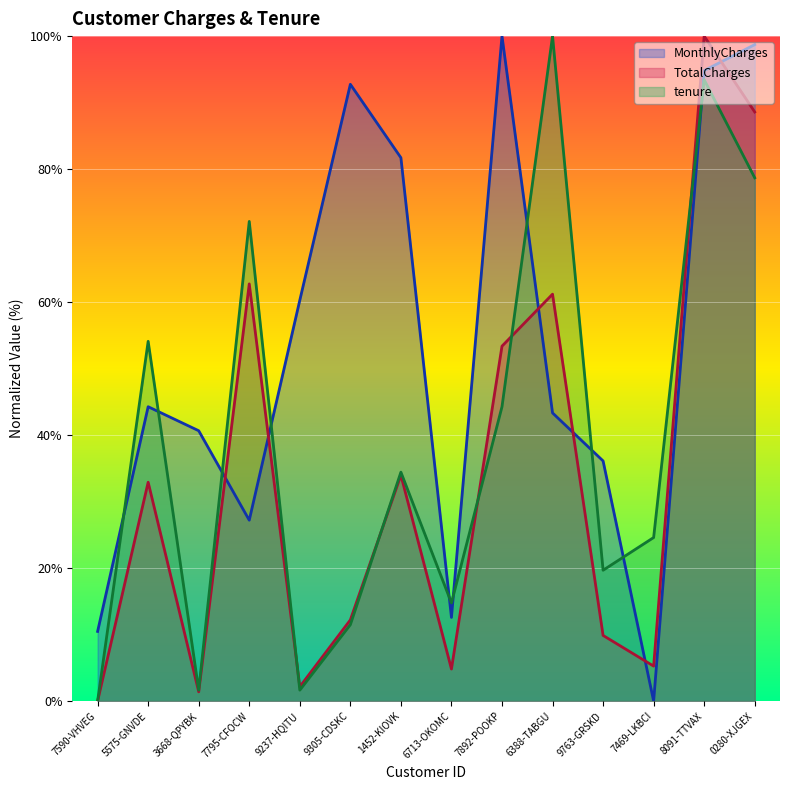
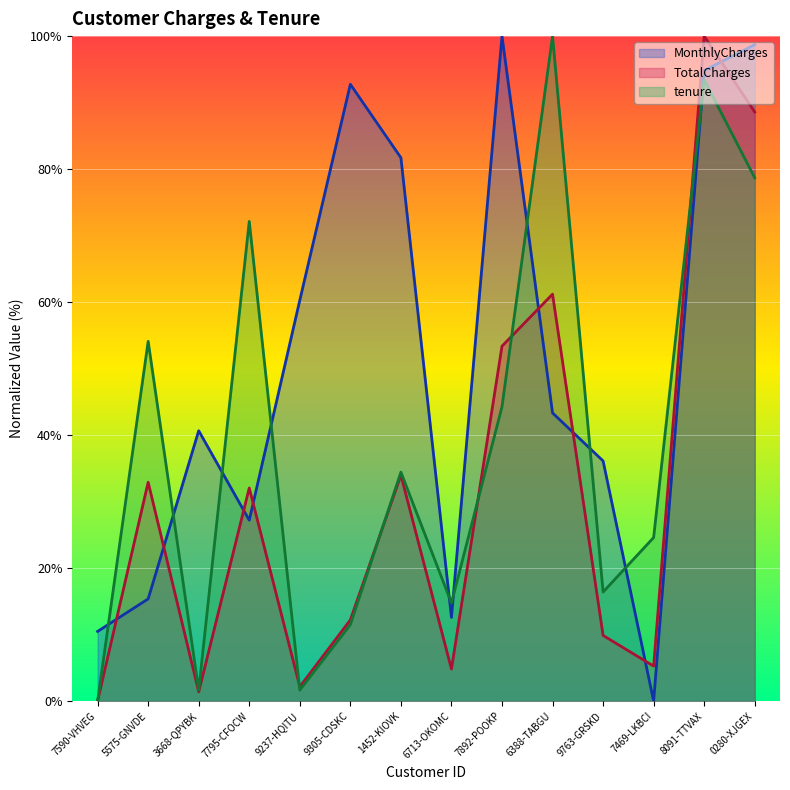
MonthlyCharges, 5575-GNVDE: 44% -> 15%
TotalCharges, 7795-CFOCW: 63% -> 32%
tenure, 9763-GRSKD: 20% -> 16%
